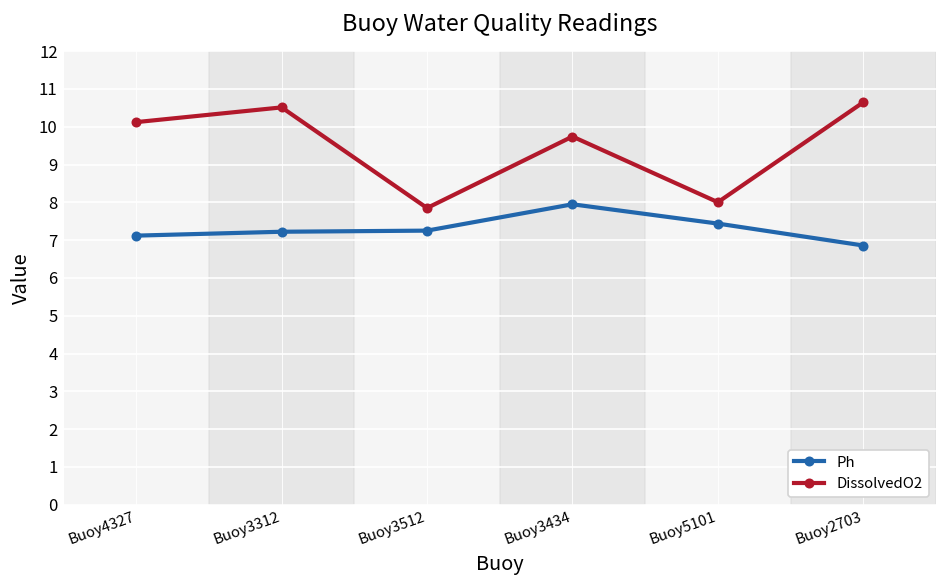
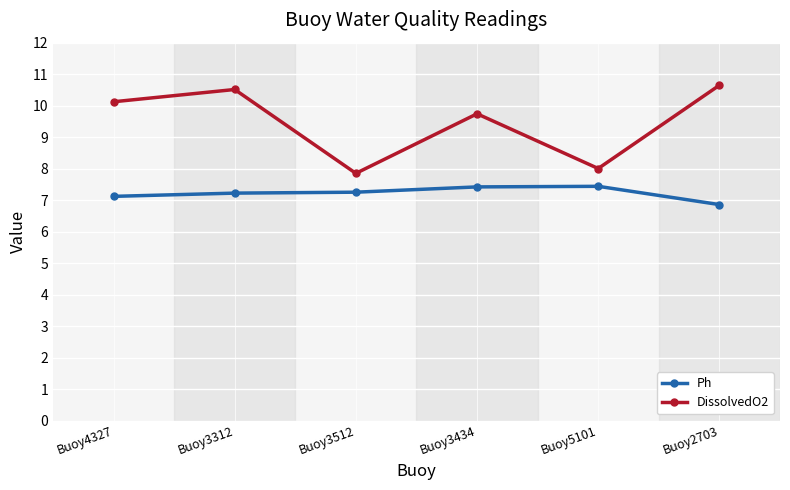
Ph, Buoy3434: 7.9 -> 7.4
